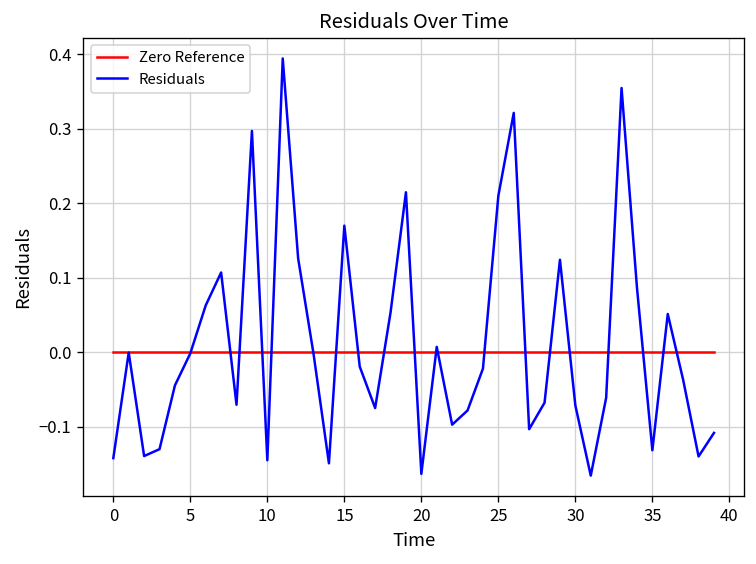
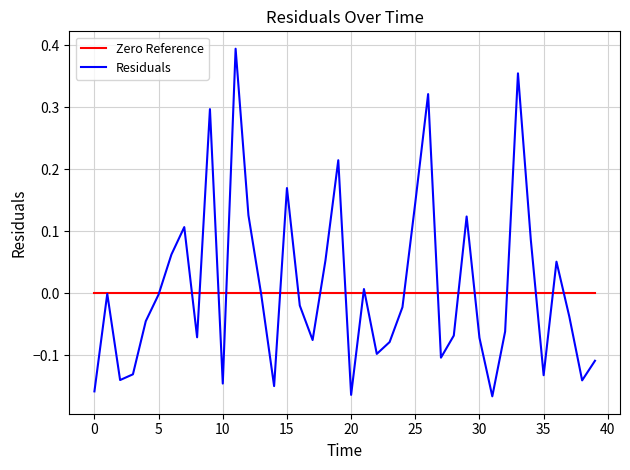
Residuals, 0: -0.14 -> -0.16
Residuals, 25: 0.21 -> 0.15
